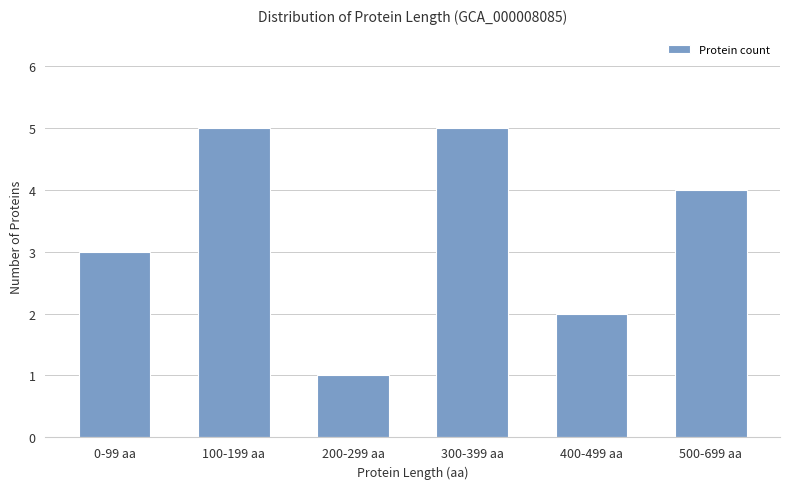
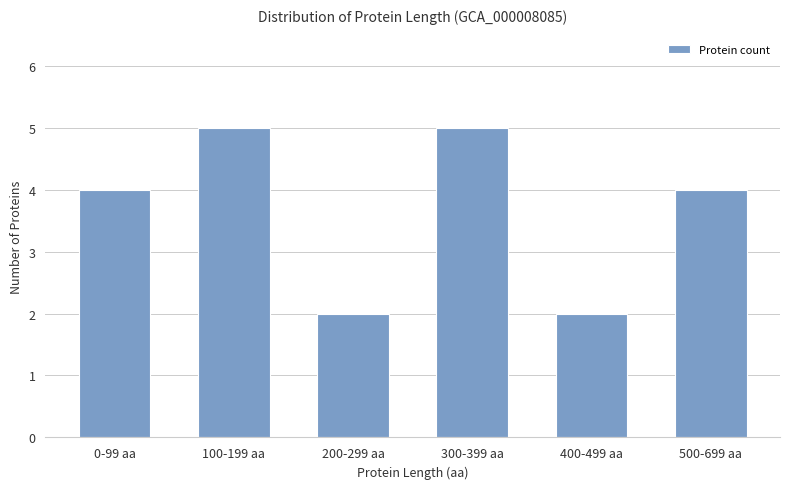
0-99 aa: 3 -> 4
200-299 aa: 1 -> 2
